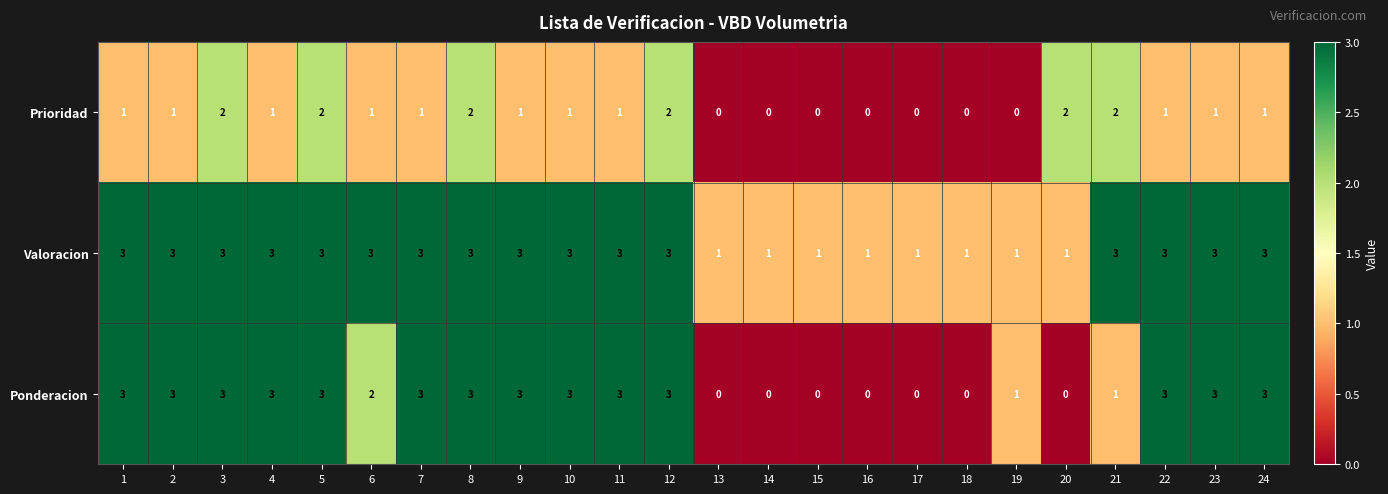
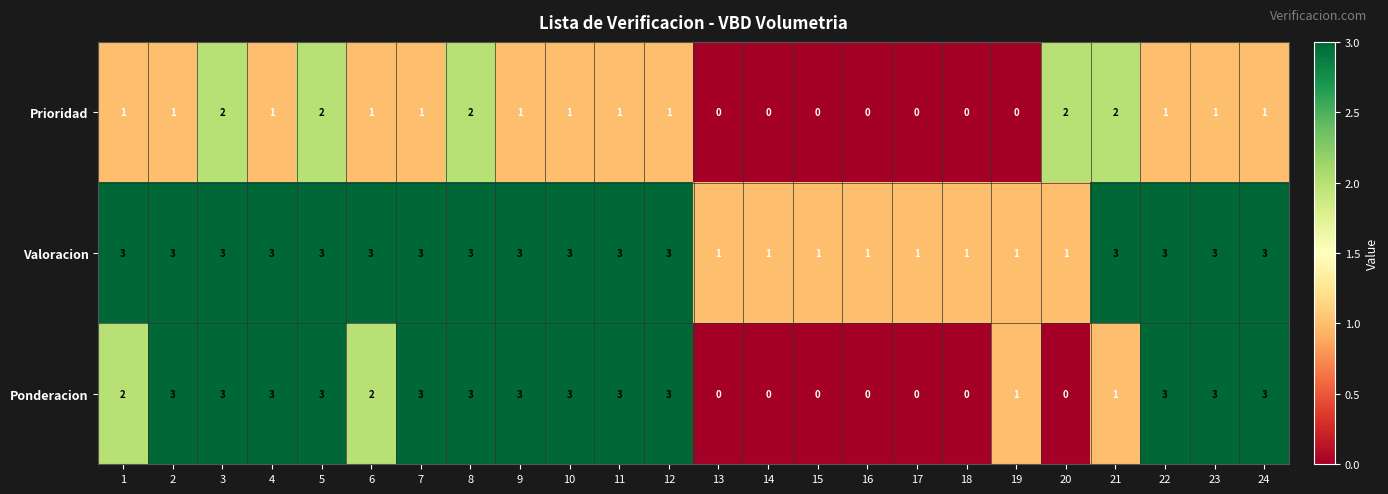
Prioridad, 12: 2 -> 1
Ponderacion, 1: 3 -> 2
